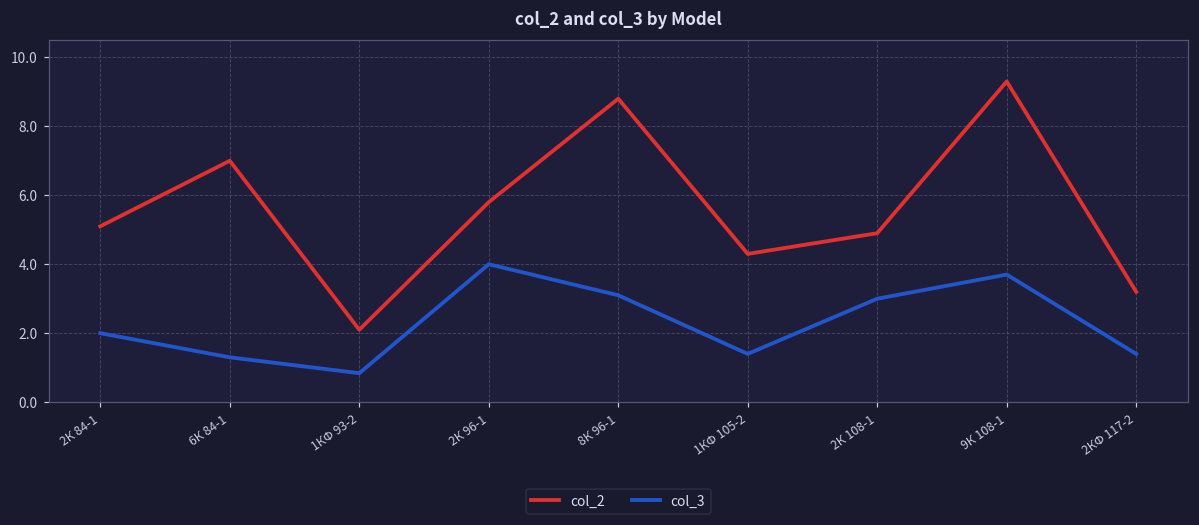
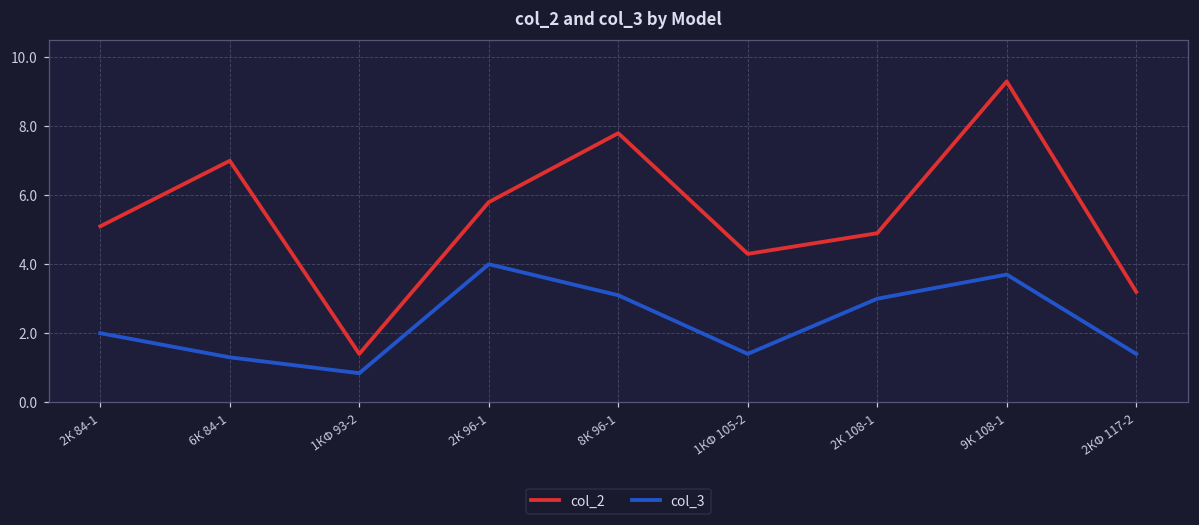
col_2, 1КФ 93-2: 2.1 -> 1.4
col_2, 8К 96-1: 8.8 -> 7.8
